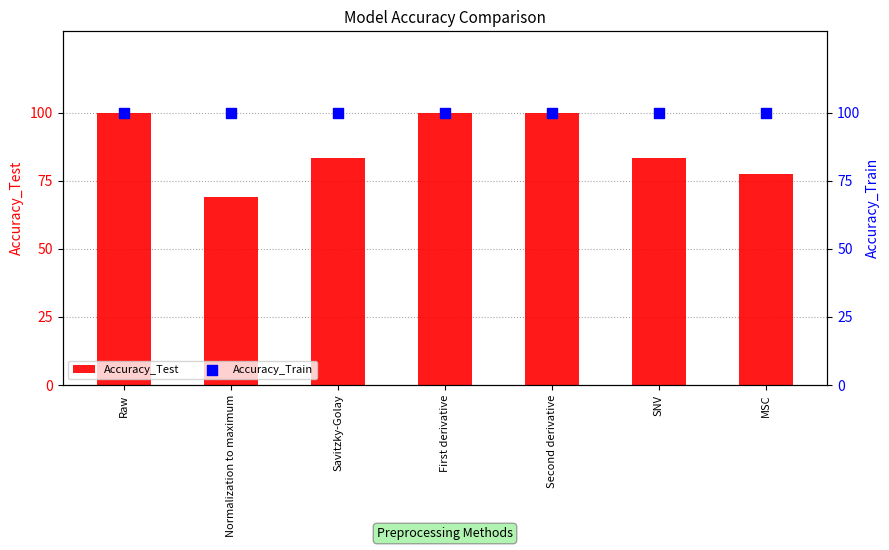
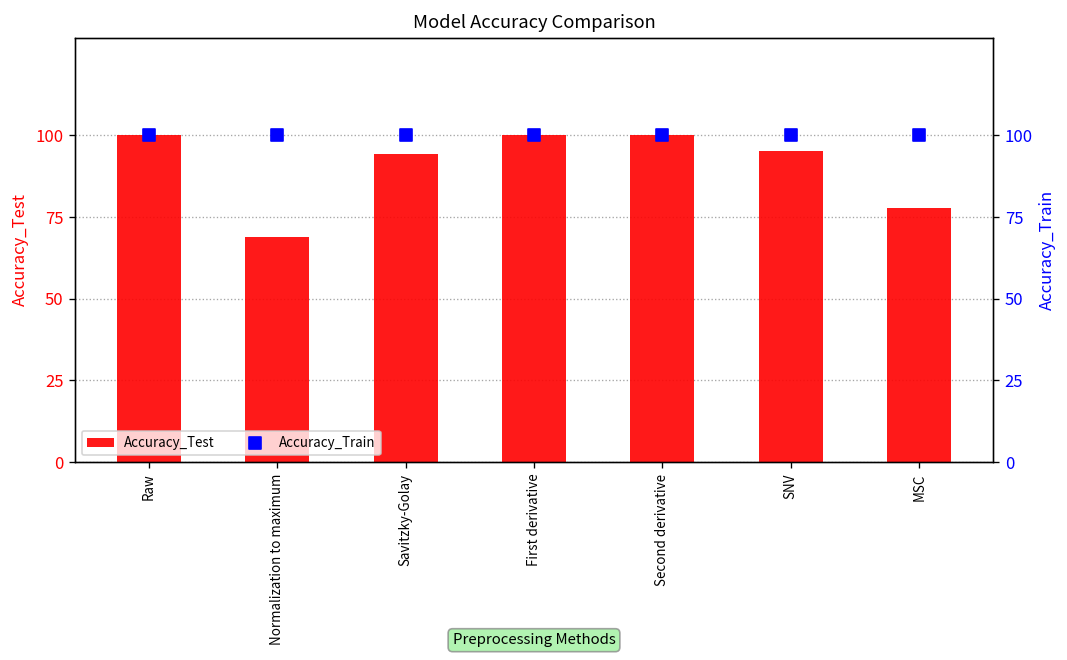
Accuracy_Test, Savitzky-Golay: 83 -> 94
Accuracy_Test, SNV: 83 -> 95
